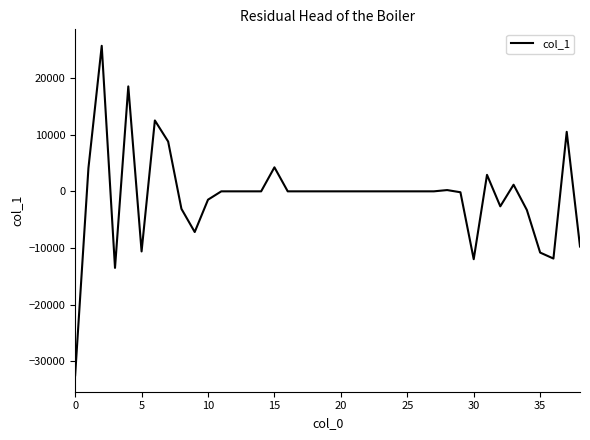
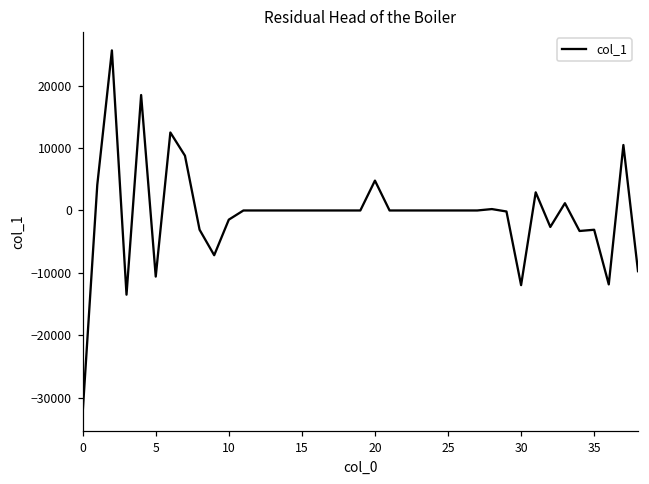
15: 4000 -> 0
20: 0 -> 5000
35: -11000 -> -3000
